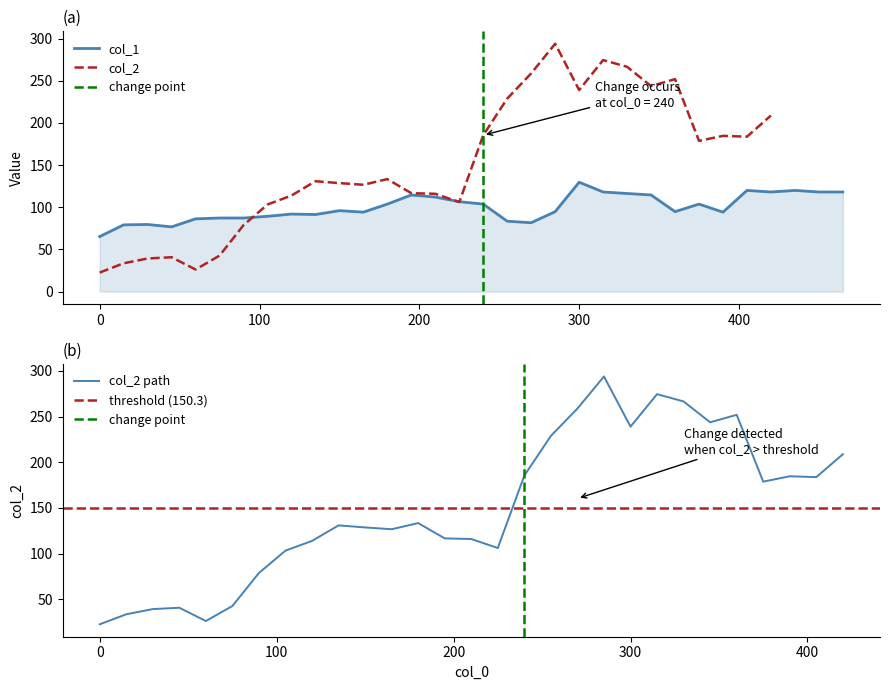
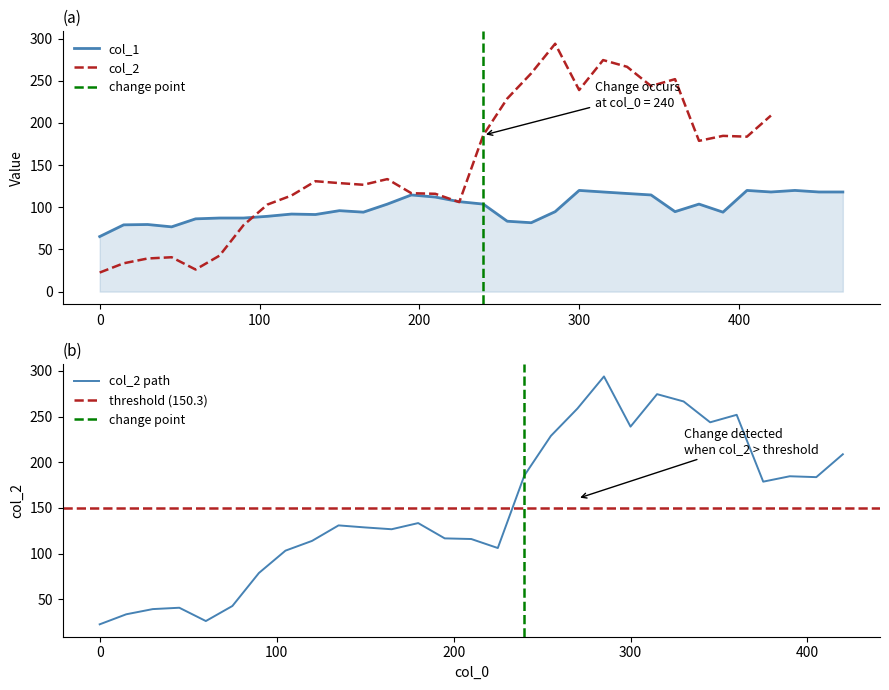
(a), col_1, 300: 130 -> 120
